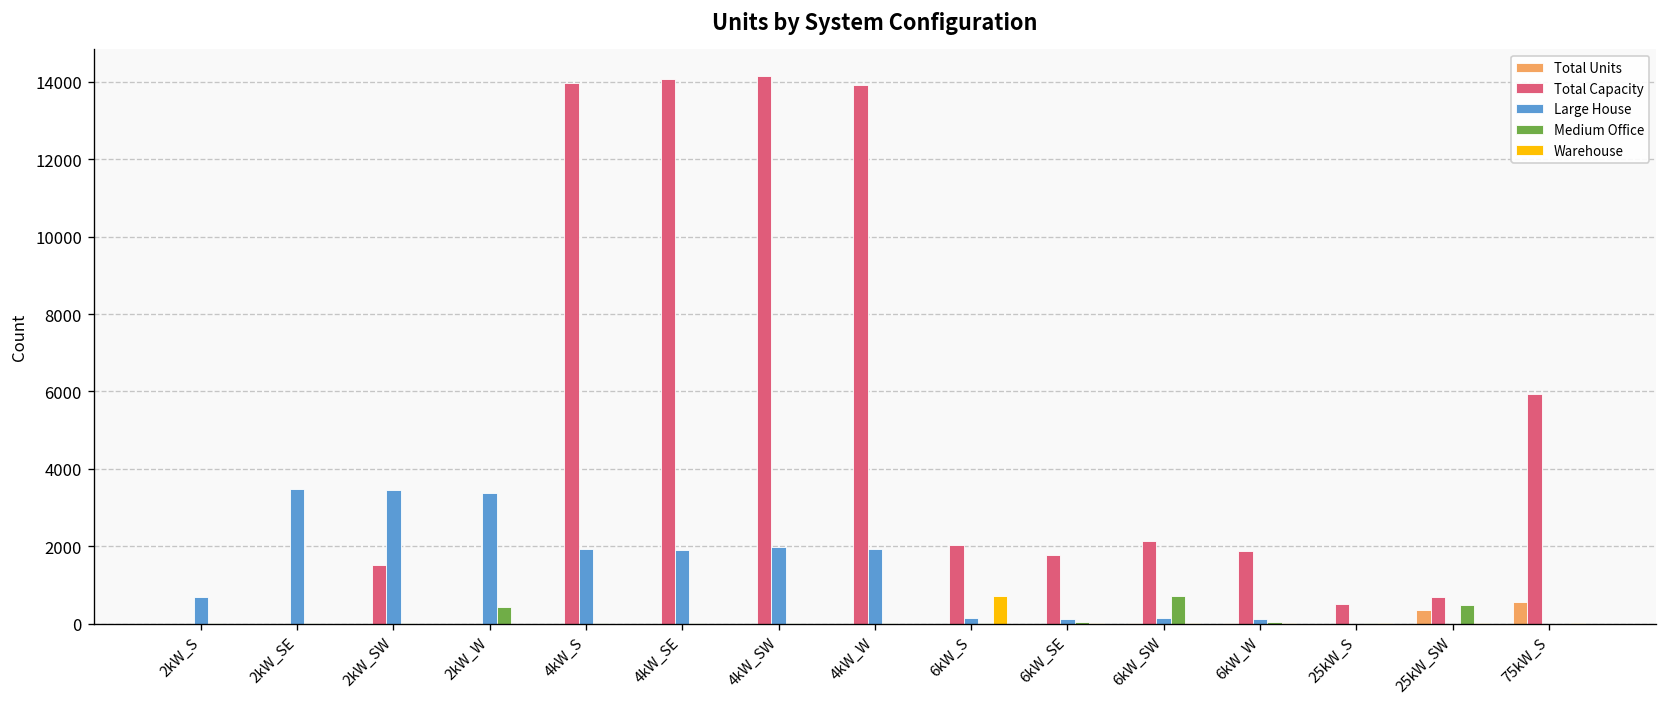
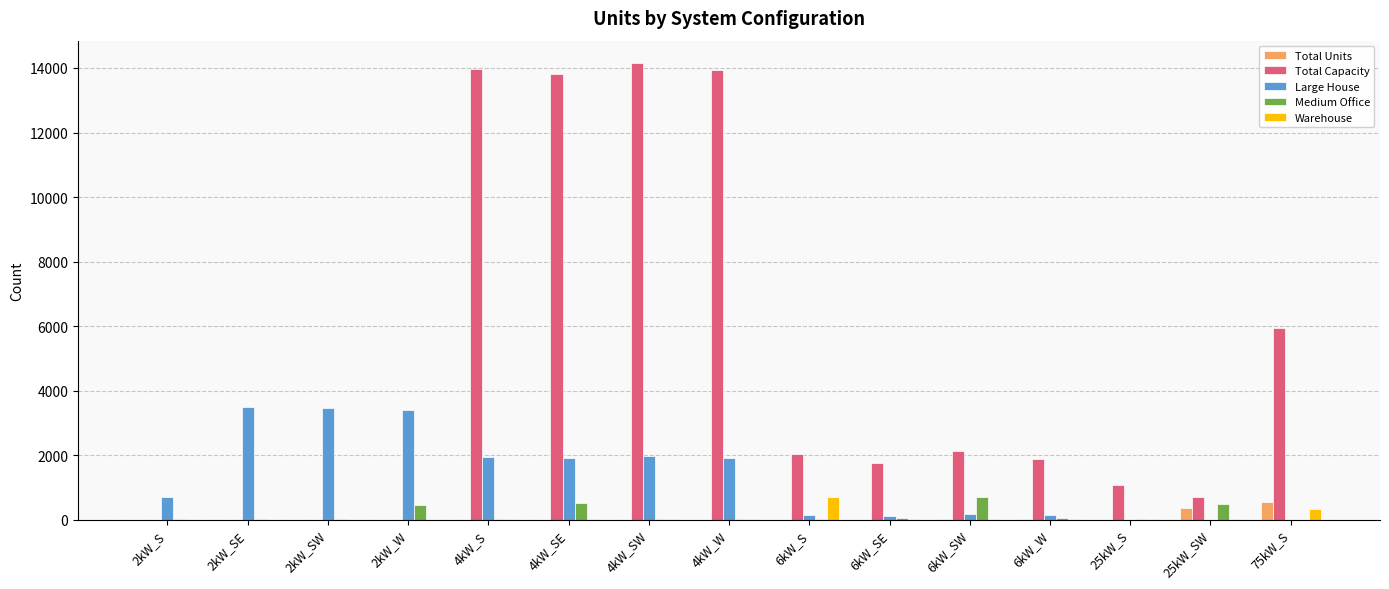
Total Capacity, 2kW_SW: 1500 -> 0
Total Capacity, 4kW_SE: 14100 -> 13800
Medium Office, 4kW_SE: 0 -> 500
Total Capacity, 25kW_S: 500 -> 1100
Warehouse, 75kW_S: 0 -> 300
